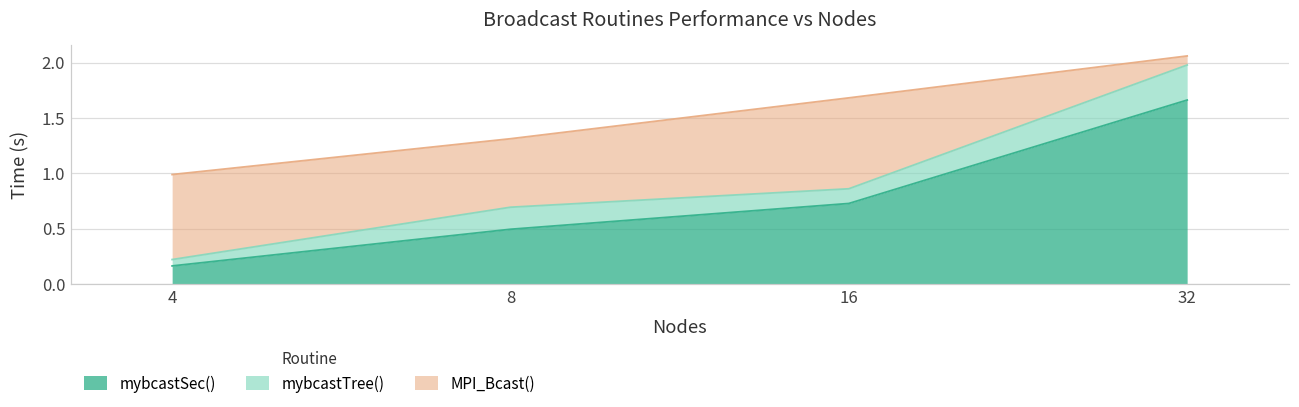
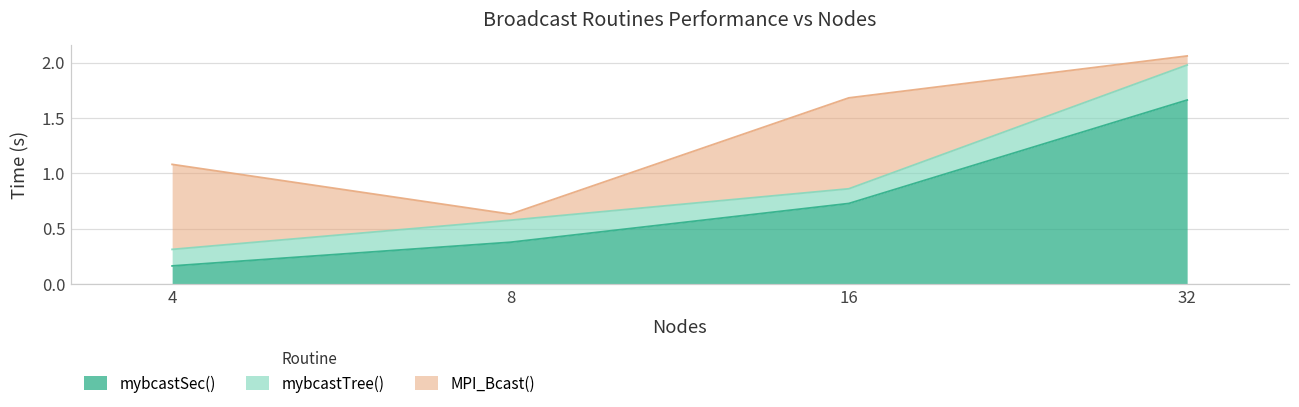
mybcastTree(), 4: 0.06 -> 0.15
mybcastSec(), 8: 0.50 -> 0.38
MPI_Bcast(), 8: 0.62 -> 0.05
